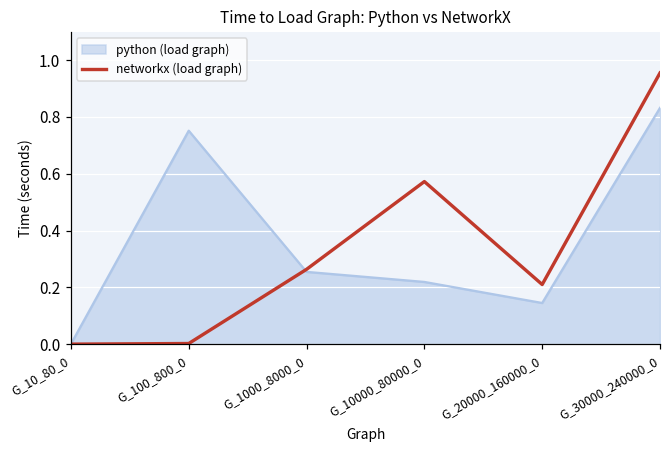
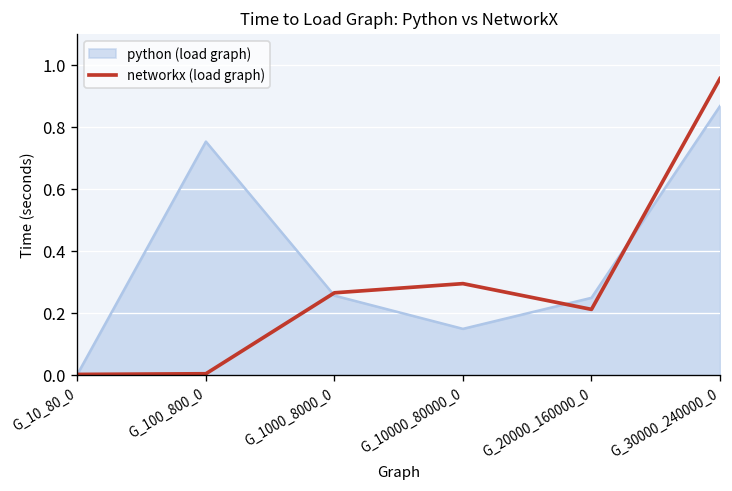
python (load graph), G_10000_80000_0: 0.22 -> 0.15
networkx (load graph), G_10000_80000_0: 0.57 -> 0.29
python (load graph), G_20000_160000_0: 0.15 -> 0.25
python (load graph), G_30000_240000_0: 0.83 -> 0.87
